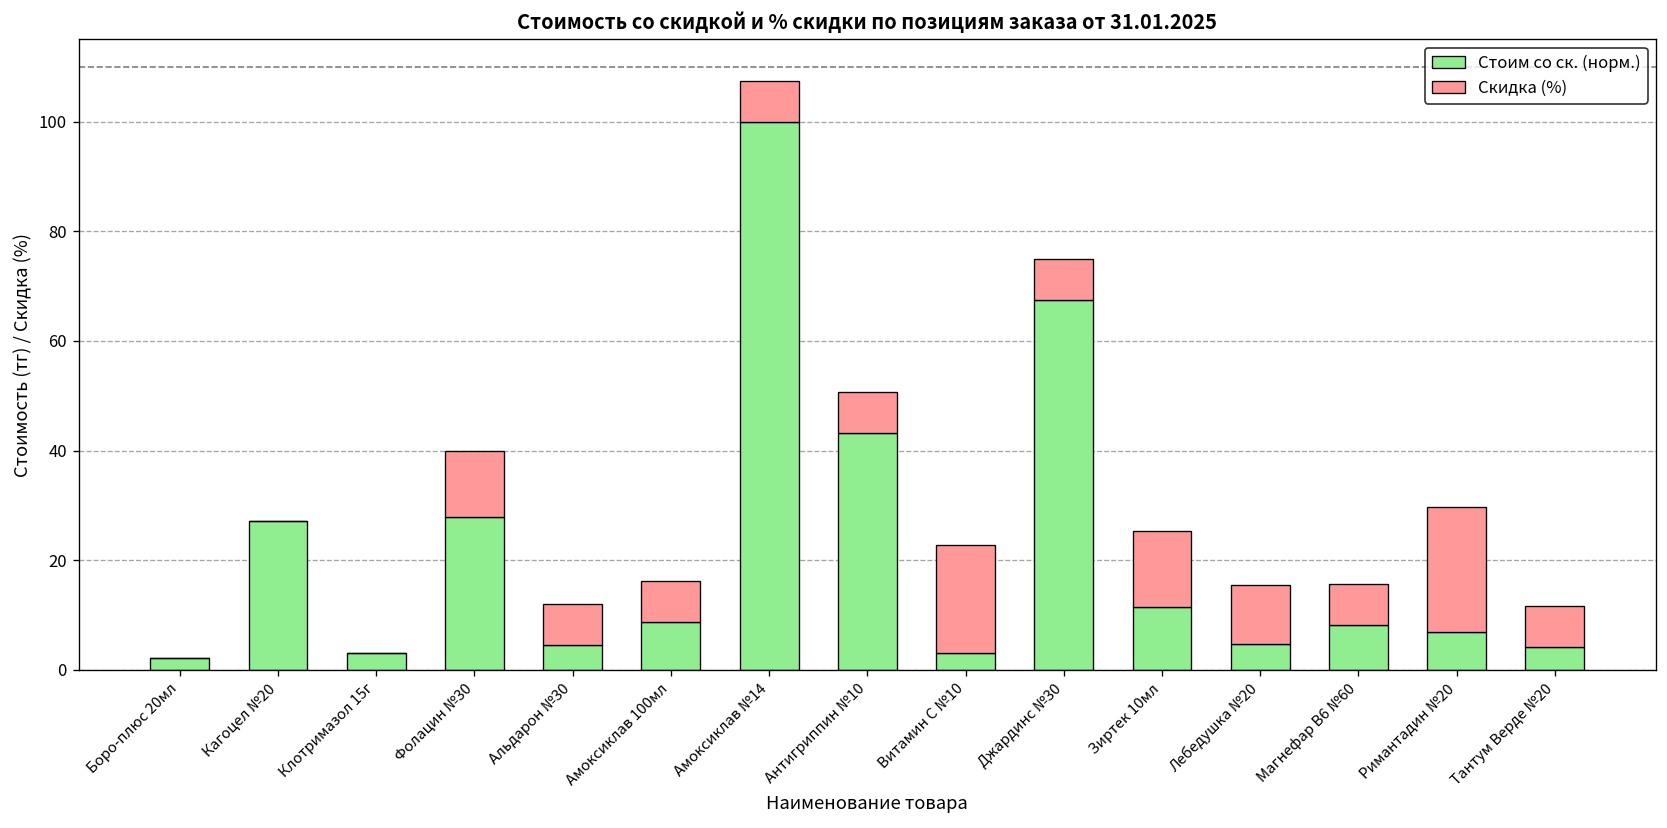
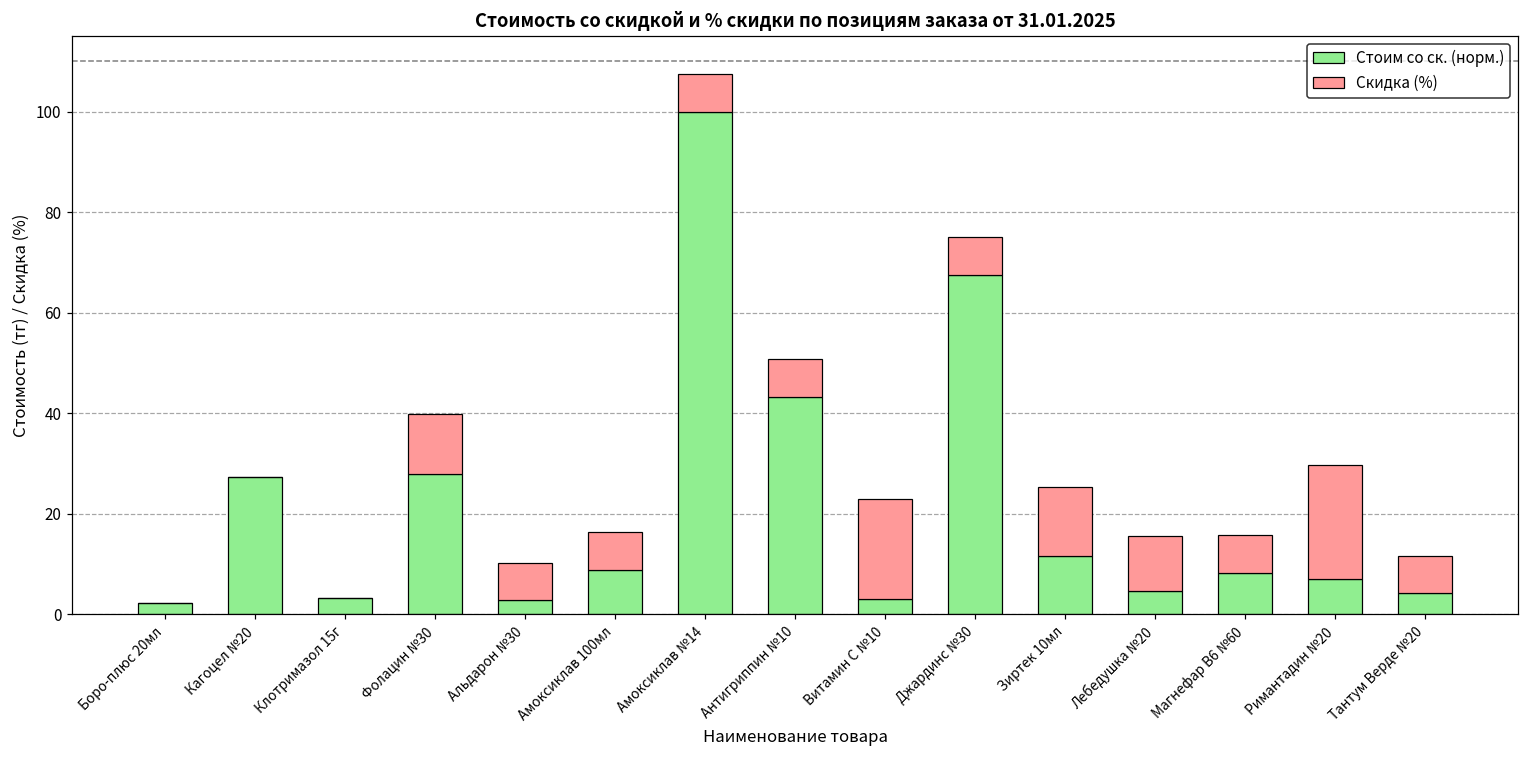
Стоим со ск. (норм.), Альдарон №30: 5 -> 3
